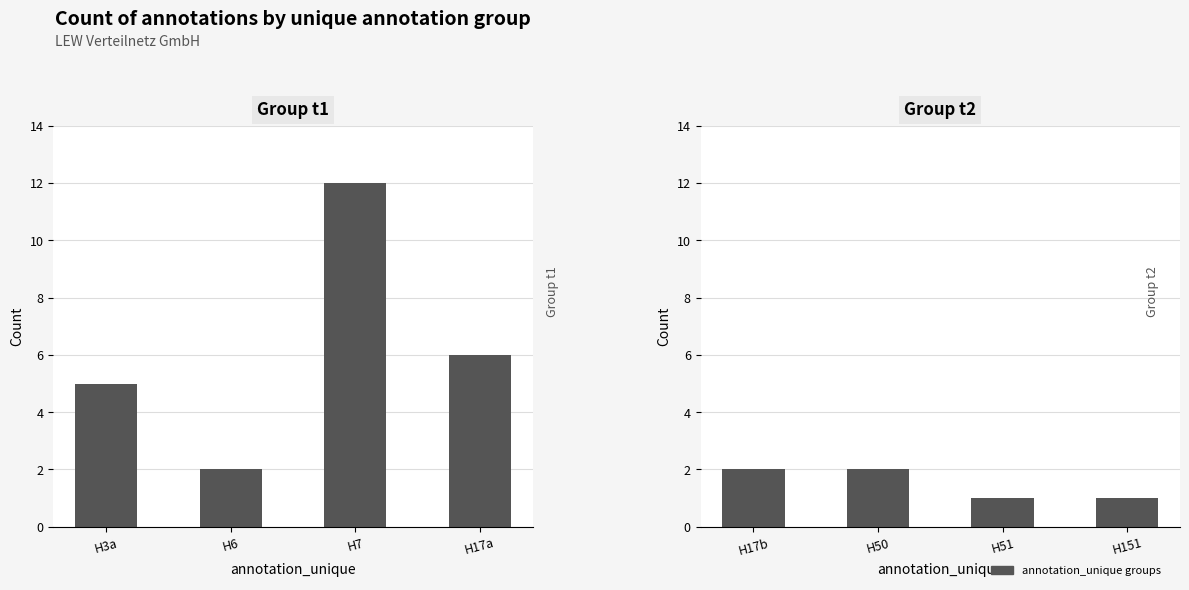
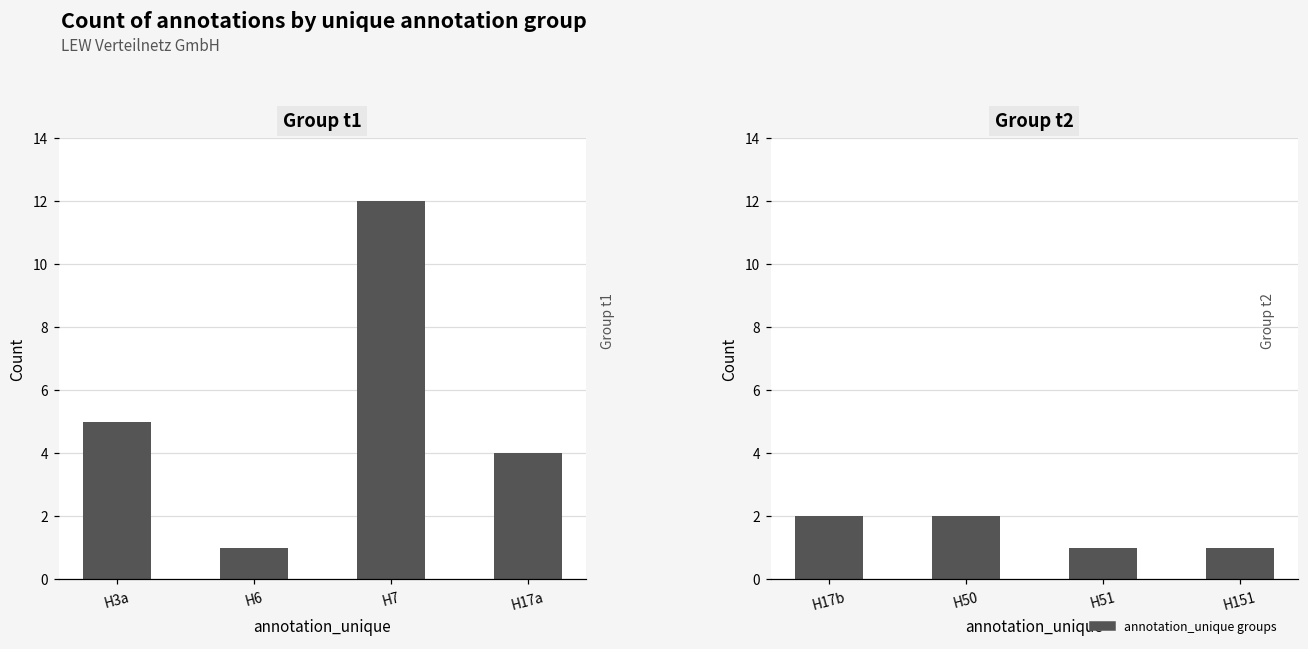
Group t1, H6: 2 -> 1
Group t1, H17a: 6 -> 4
